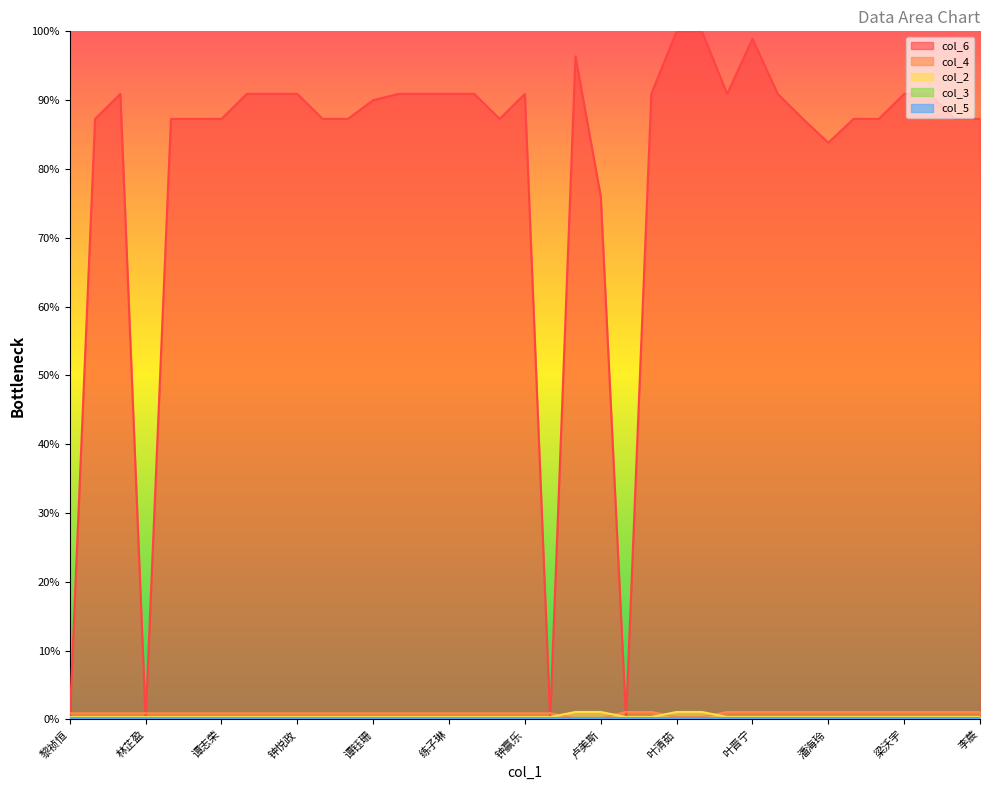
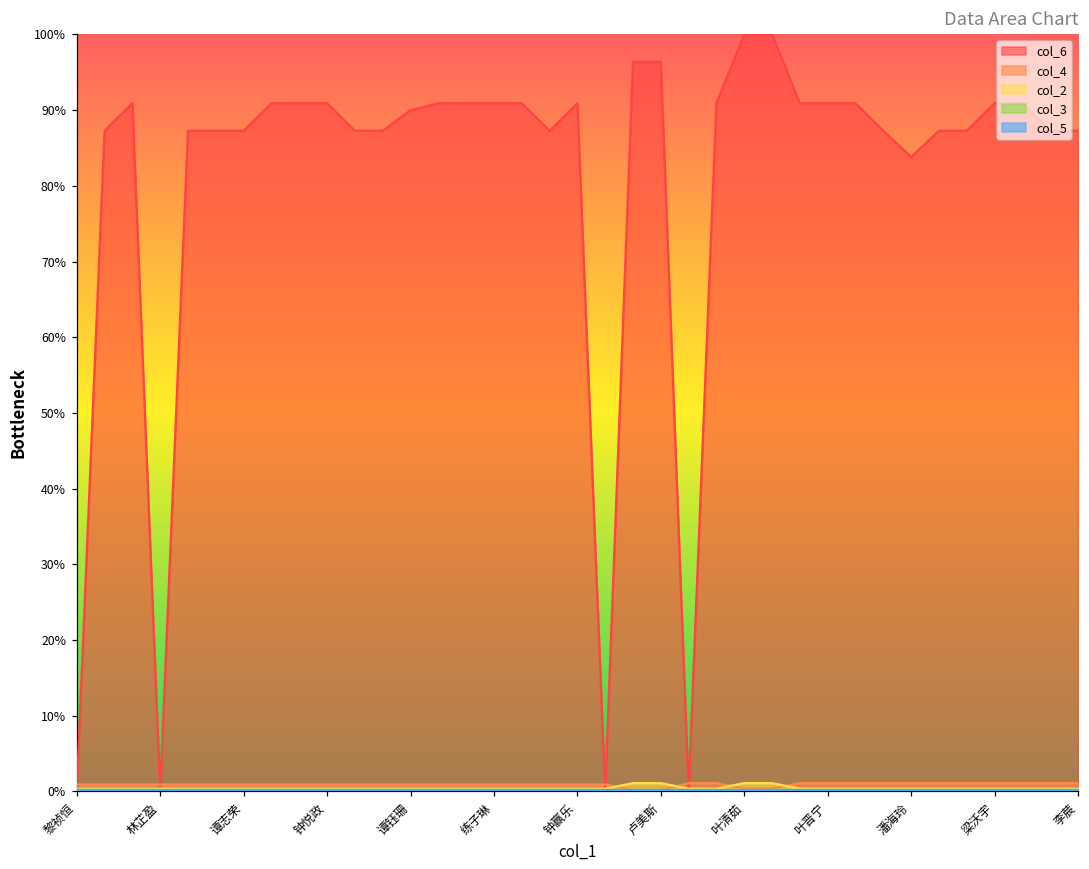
col_6, 卢美斯: 76% -> 96%
col_6, 叶晋宁: 99% -> 91%
